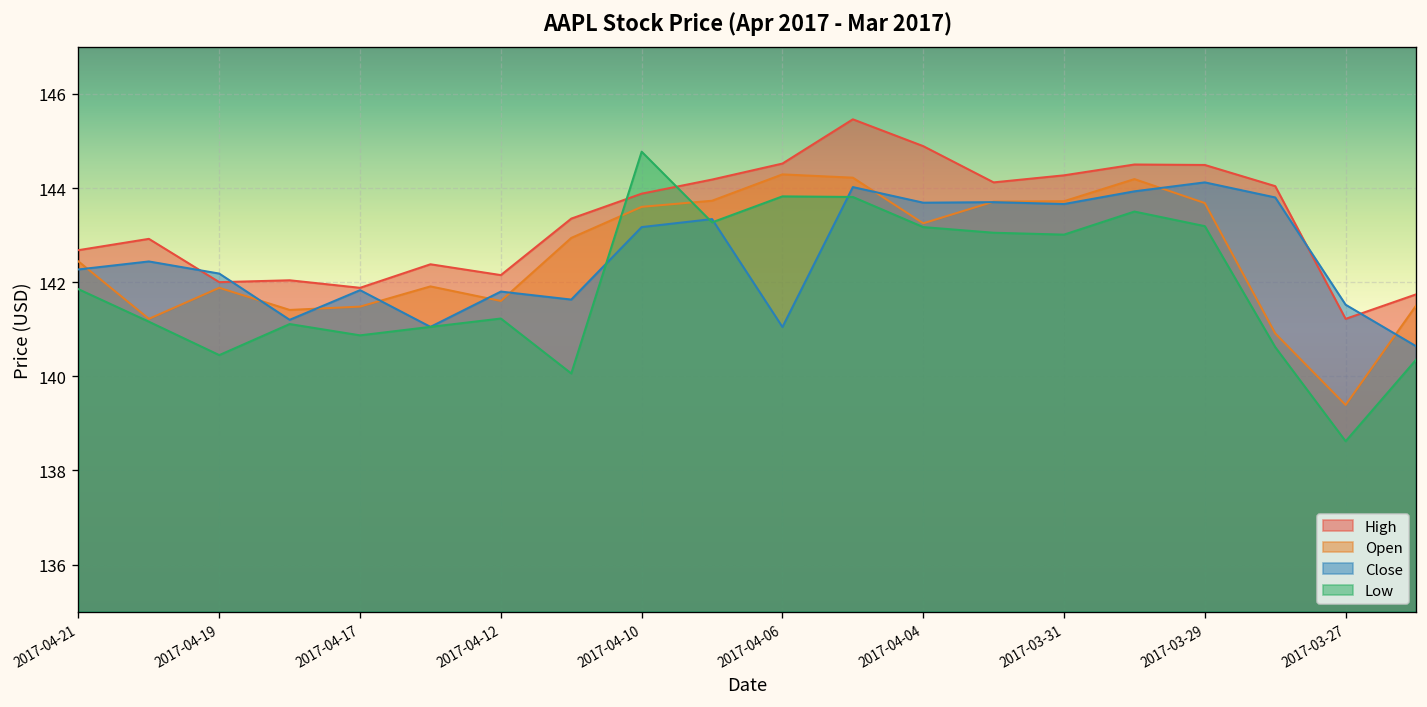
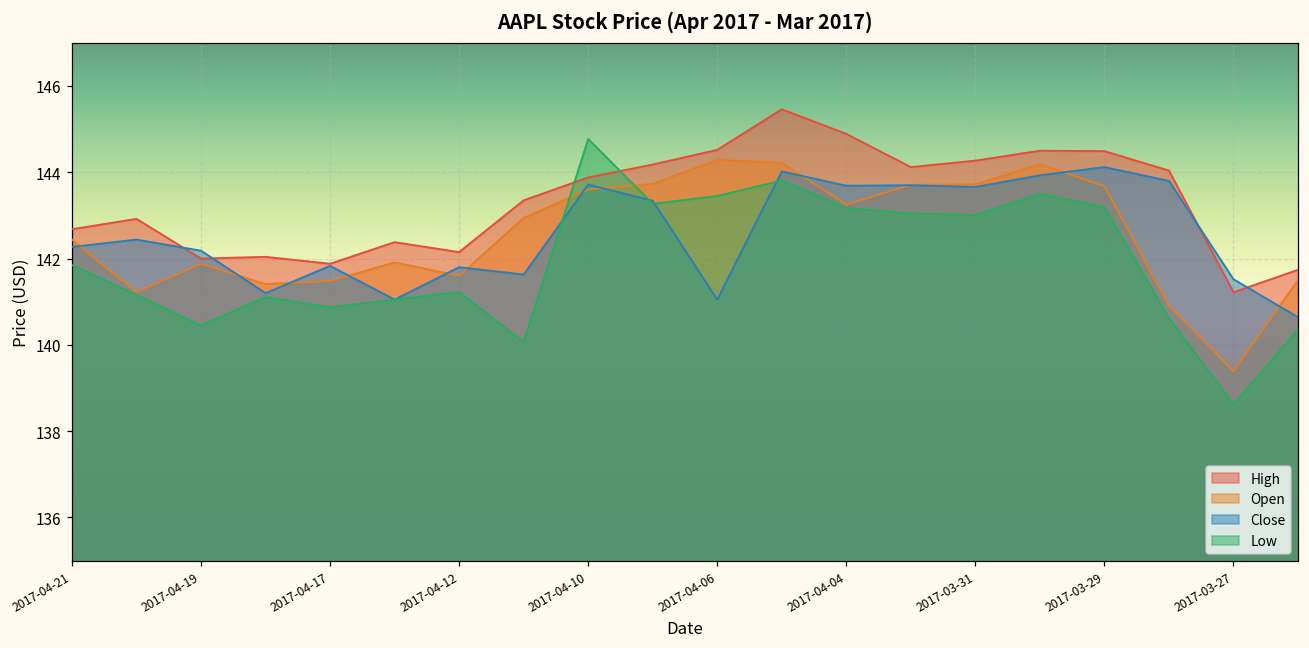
Close, 2017-04-10: 143.2 -> 143.7
Low, 2017-04-06: 143.8 -> 143.4
